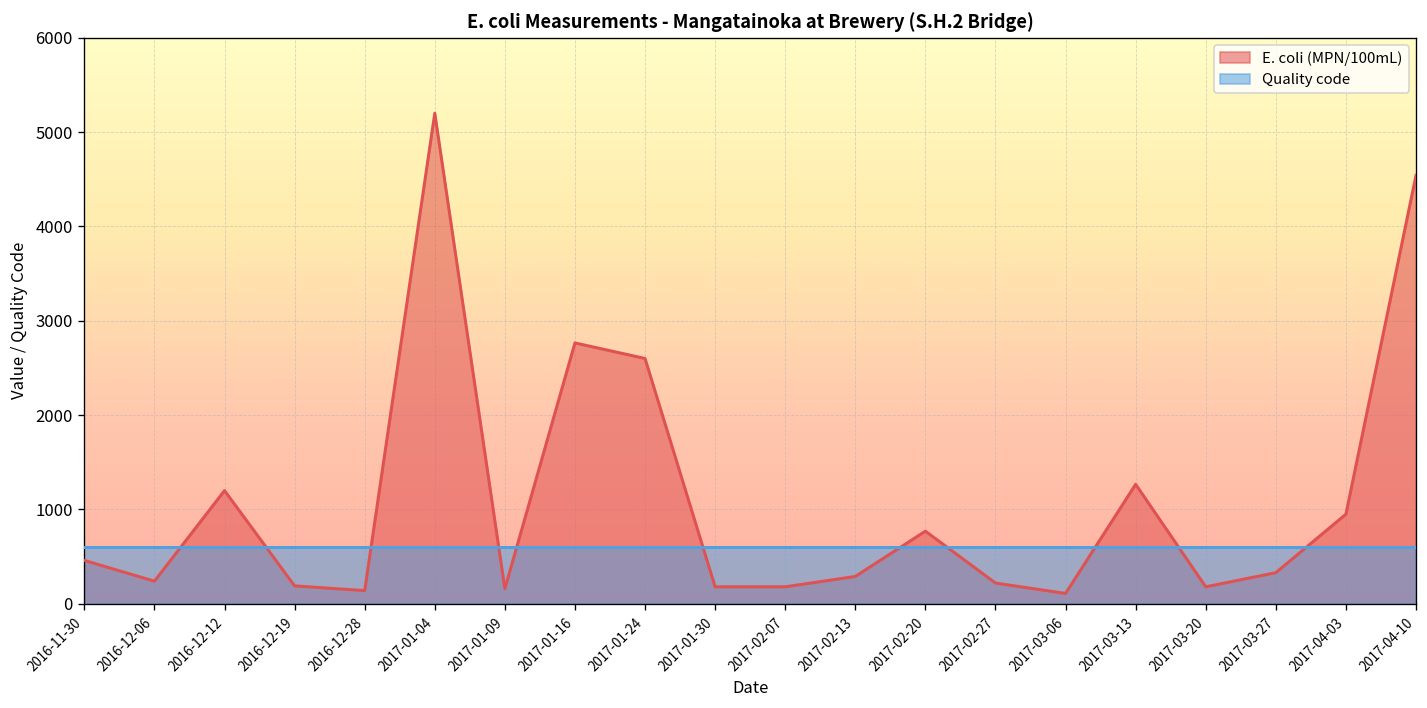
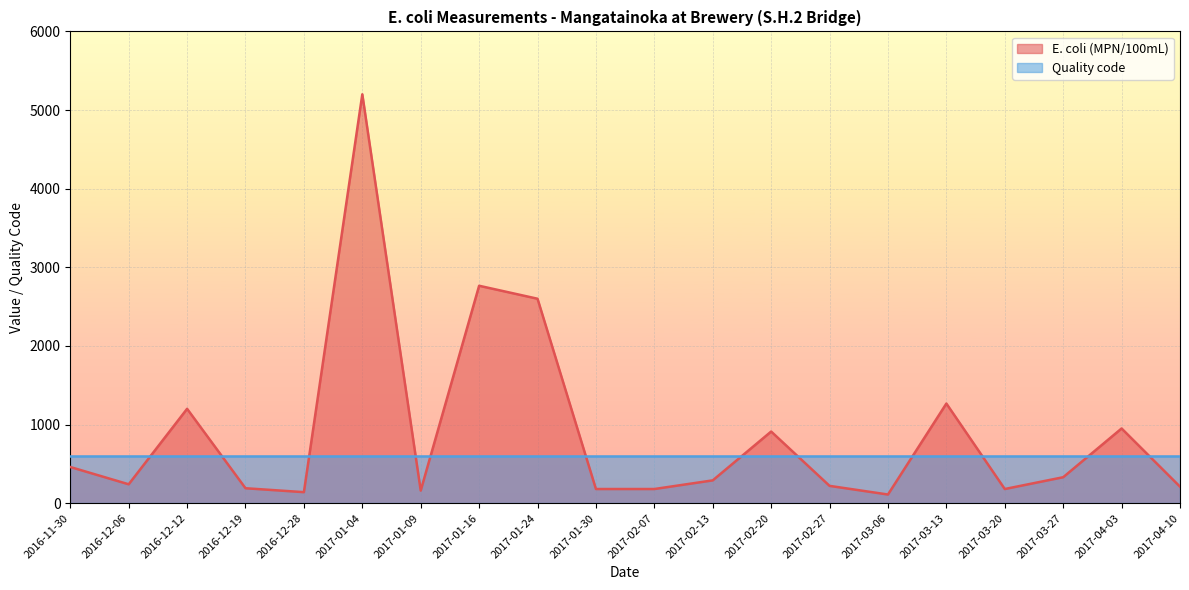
E. coli (MPN/100mL), 2017-02-20: 800 -> 900
E. coli (MPN/100mL), 2017-04-10: 4500 -> 200
